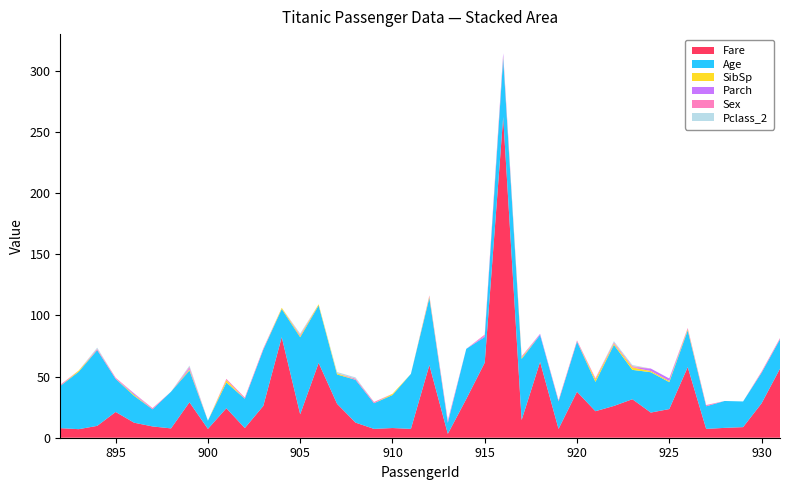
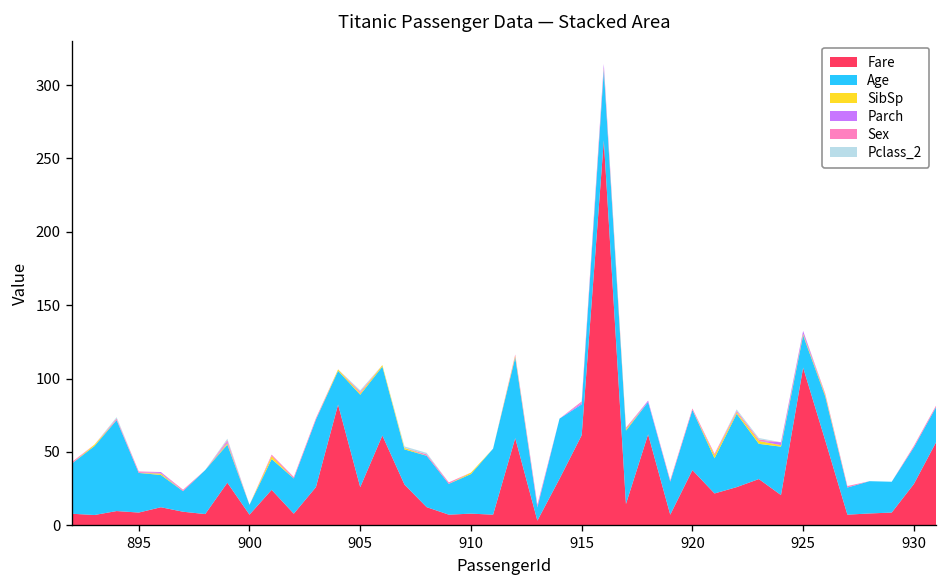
Fare, 895: 21 -> 9
Fare, 905: 19 -> 26
Fare, 925: 23 -> 107
